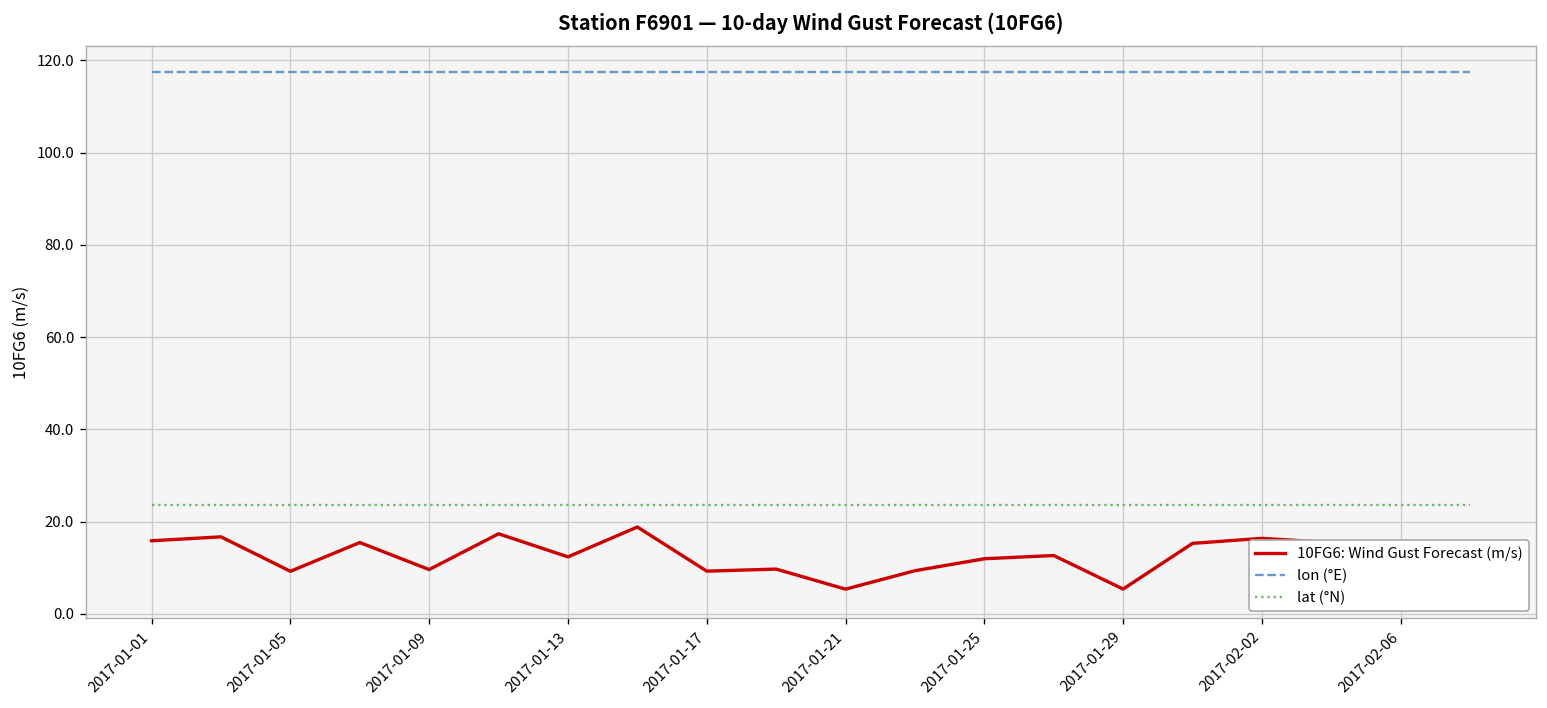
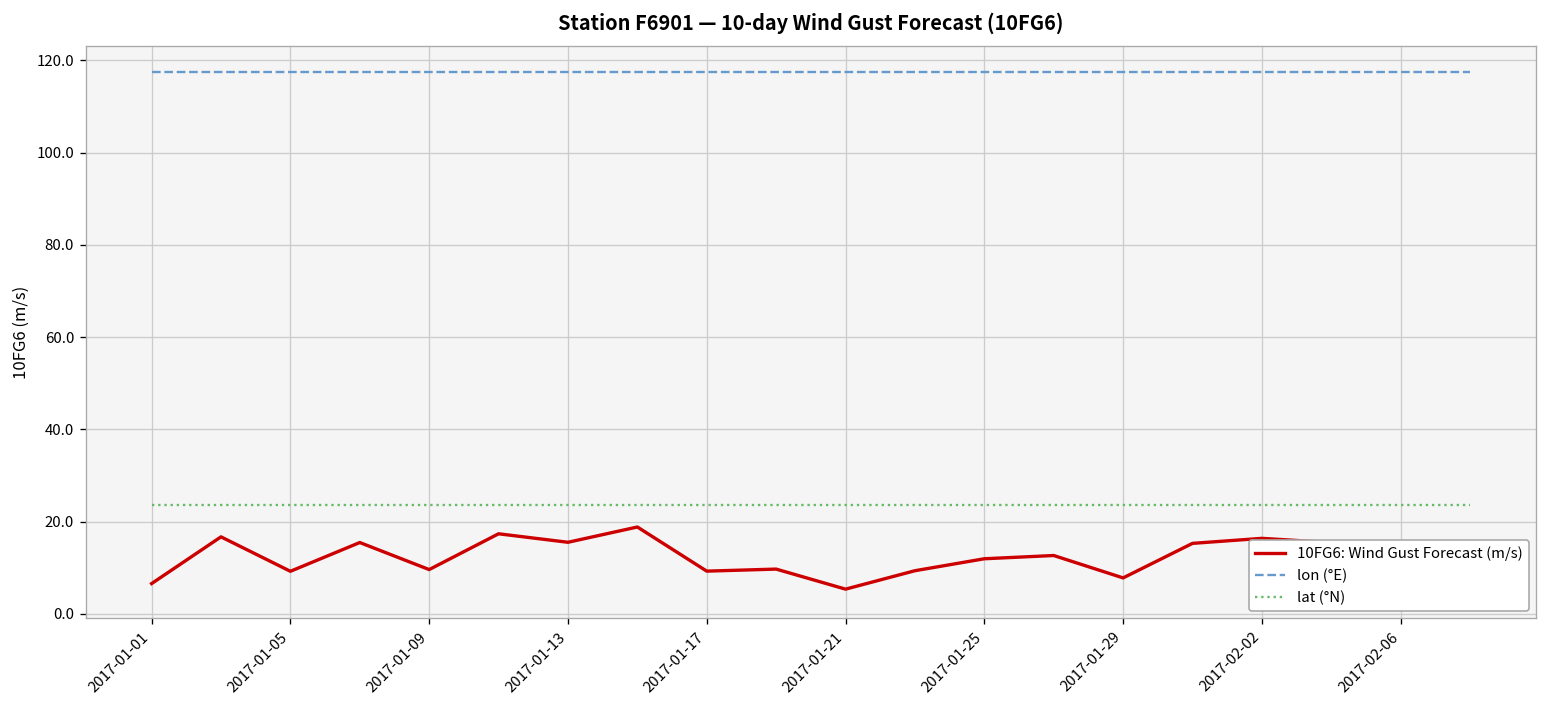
10FG6: Wind Gust Forecast (m/s), 2017-01-01: 16 -> 7
10FG6: Wind Gust Forecast (m/s), 2017-01-13: 12 -> 16
10FG6: Wind Gust Forecast (m/s), 2017-01-29: 5 -> 8
